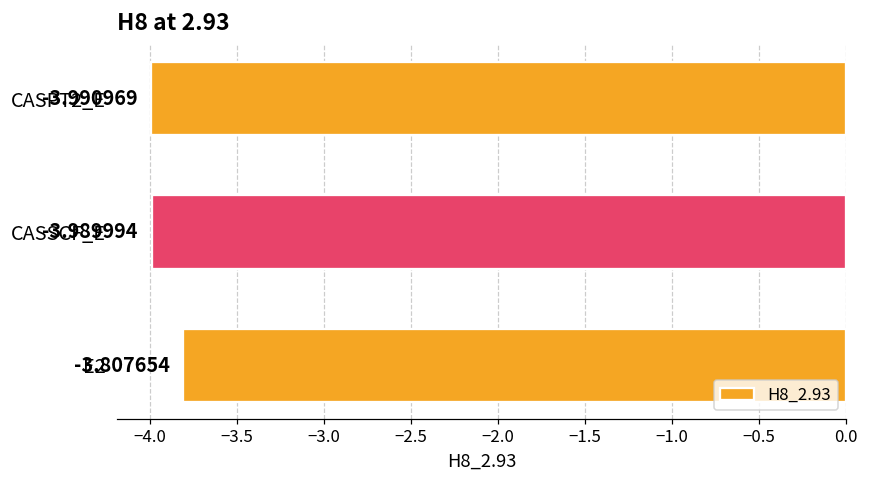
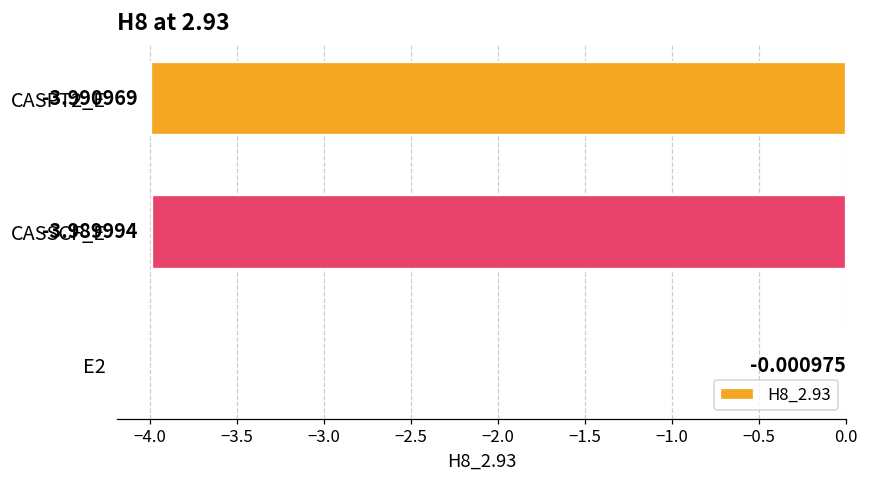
E2: -3.807654 -> -0.000975
